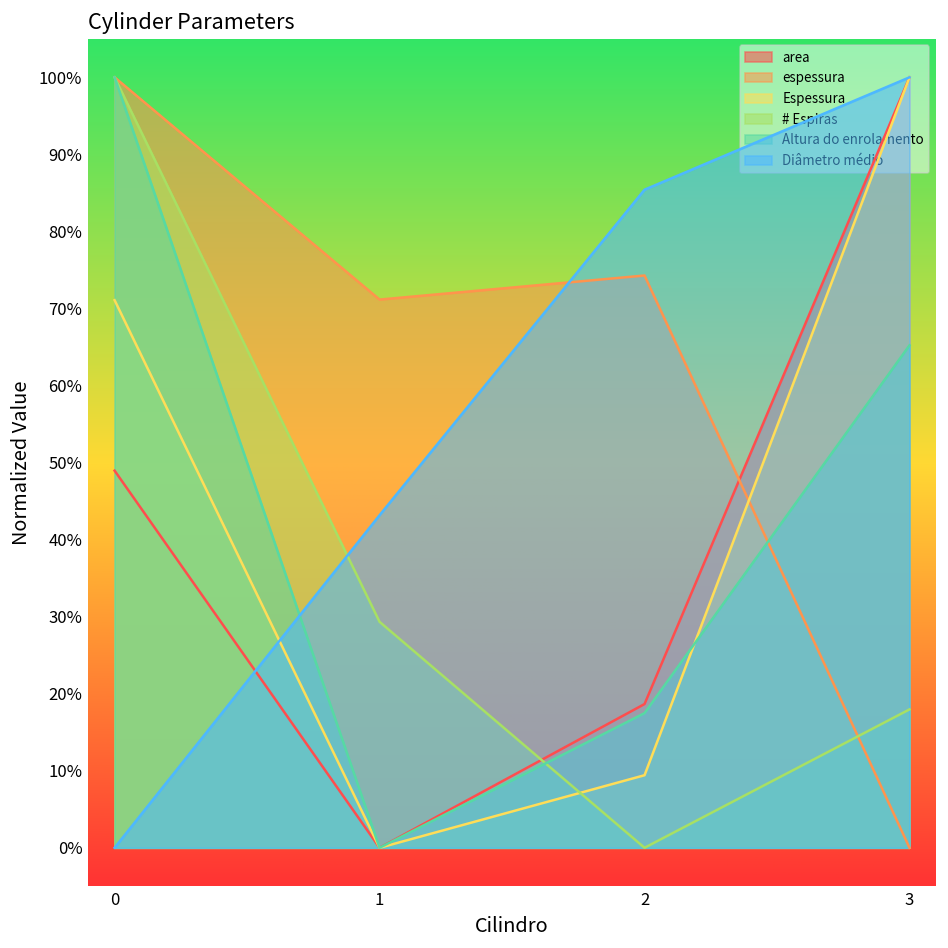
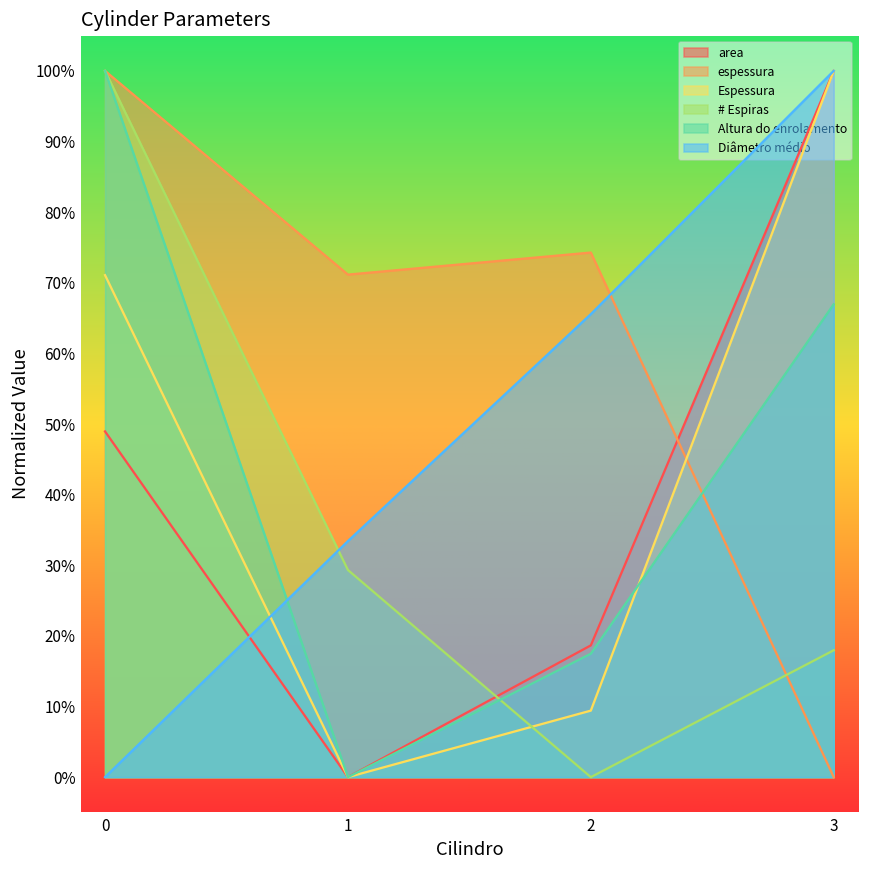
Diâmetro médio, 1: 43% -> 33%
Diâmetro médio, 2: 85% -> 66%
Altura do enrolamento, 3: 65% -> 67%
